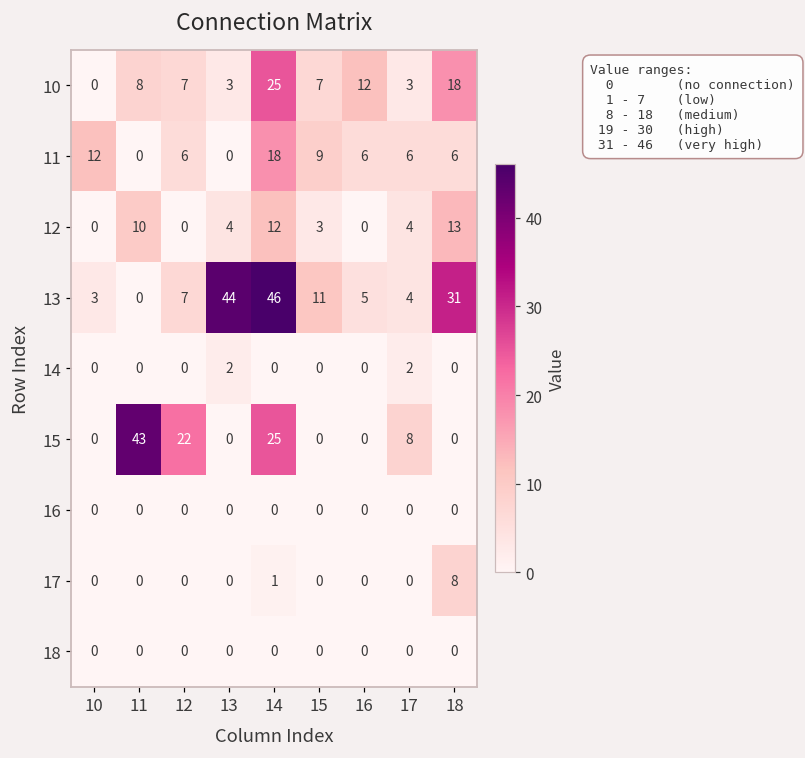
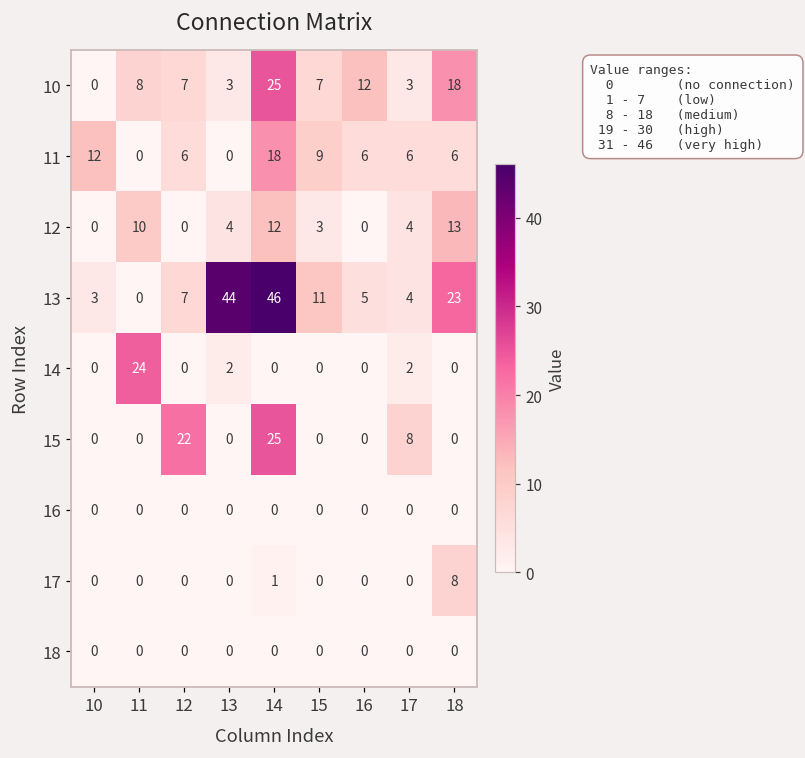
13, 18: 31 -> 23
14, 11: 0 -> 24
15, 11: 43 -> 0
